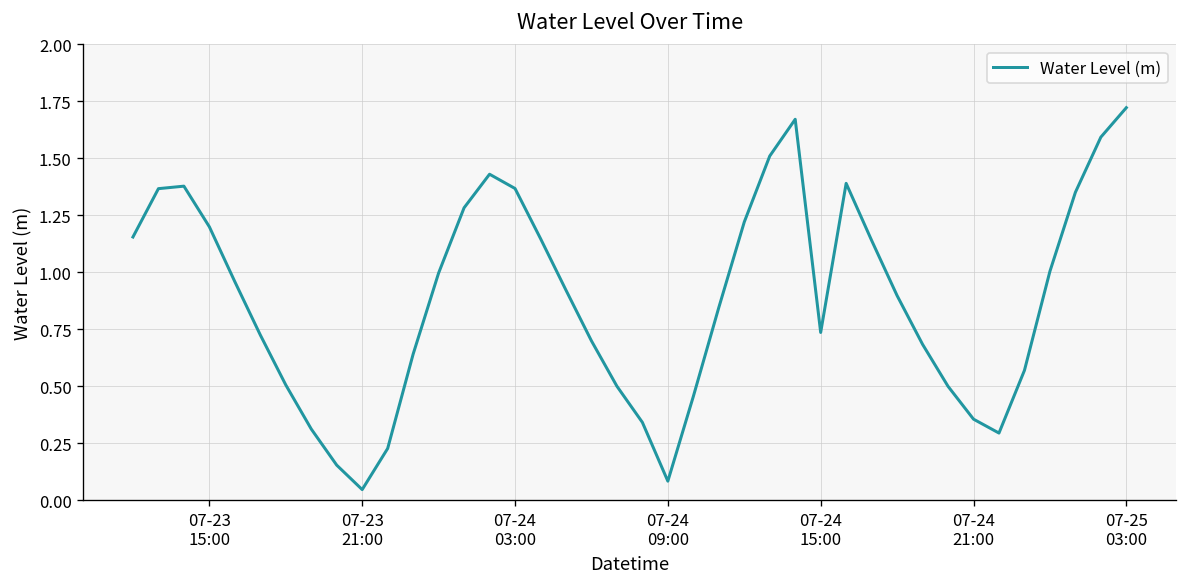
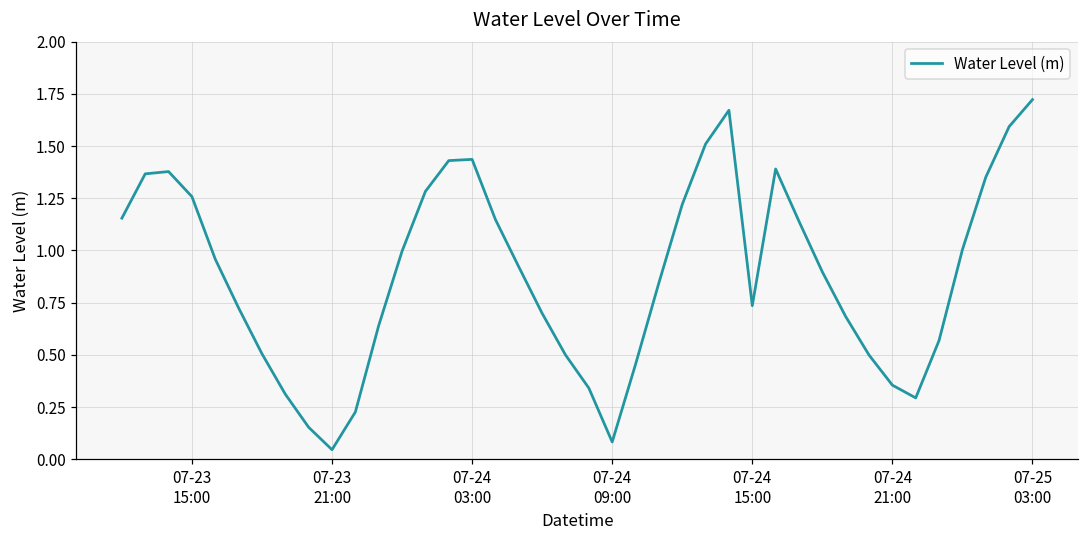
07-23 15:00: 1.20 -> 1.26
07-24 03:00: 1.37 -> 1.44
